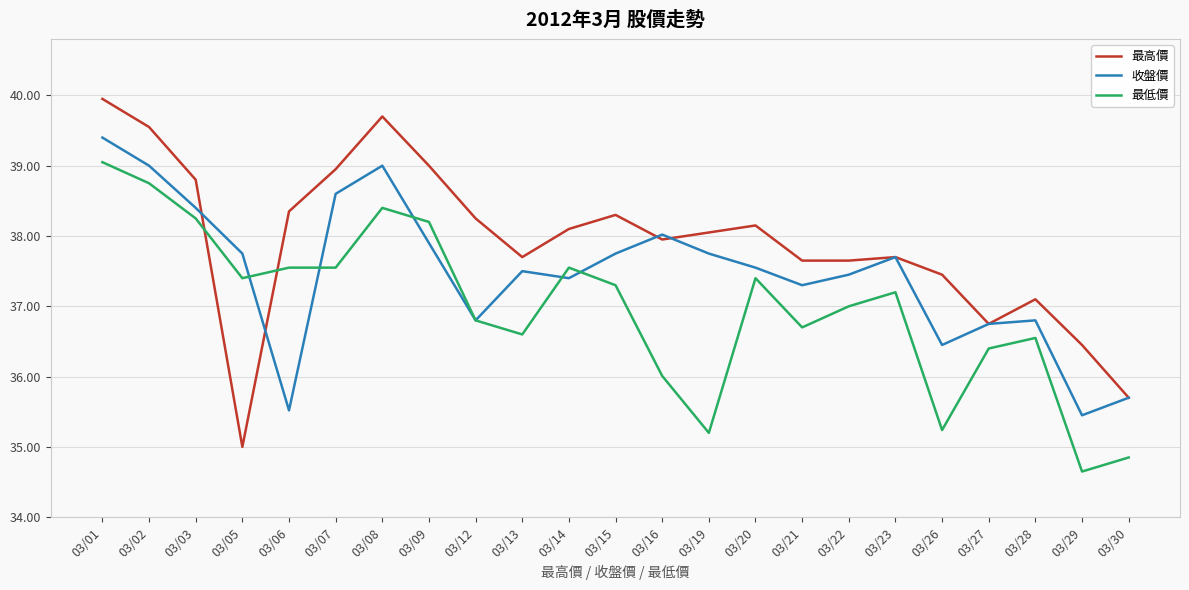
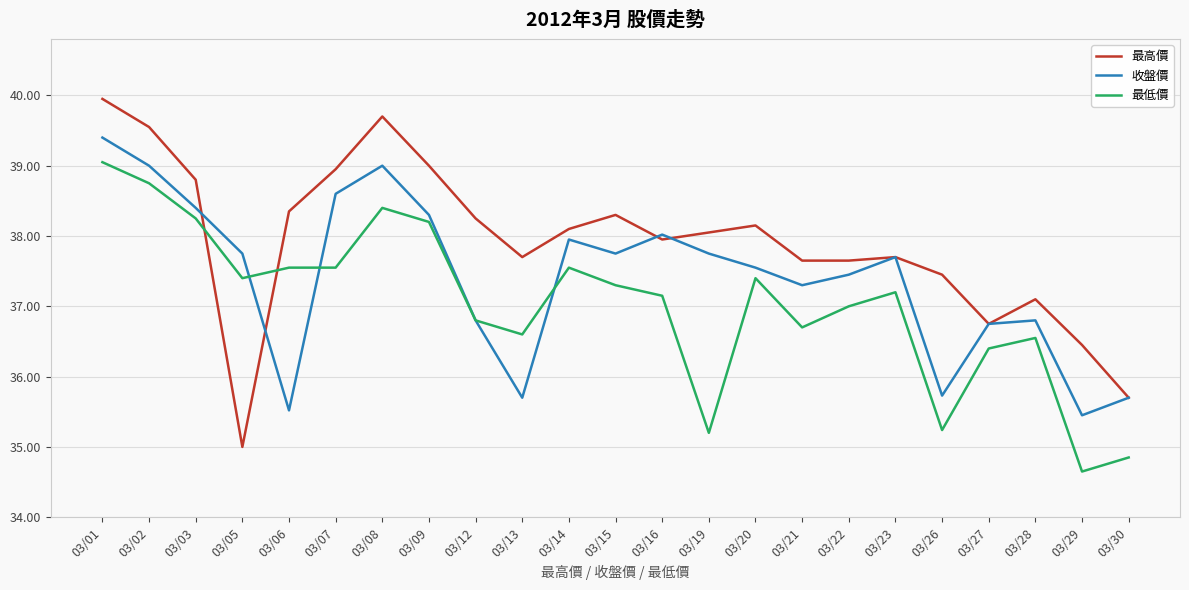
收盤價, 03/09: 37.9 -> 38.3
收盤價, 03/13: 37.5 -> 35.7
收盤價, 03/14: 37.4 -> 38.0
最低價, 03/16: 36.0 -> 37.2
收盤價, 03/26: 36.5 -> 35.7
